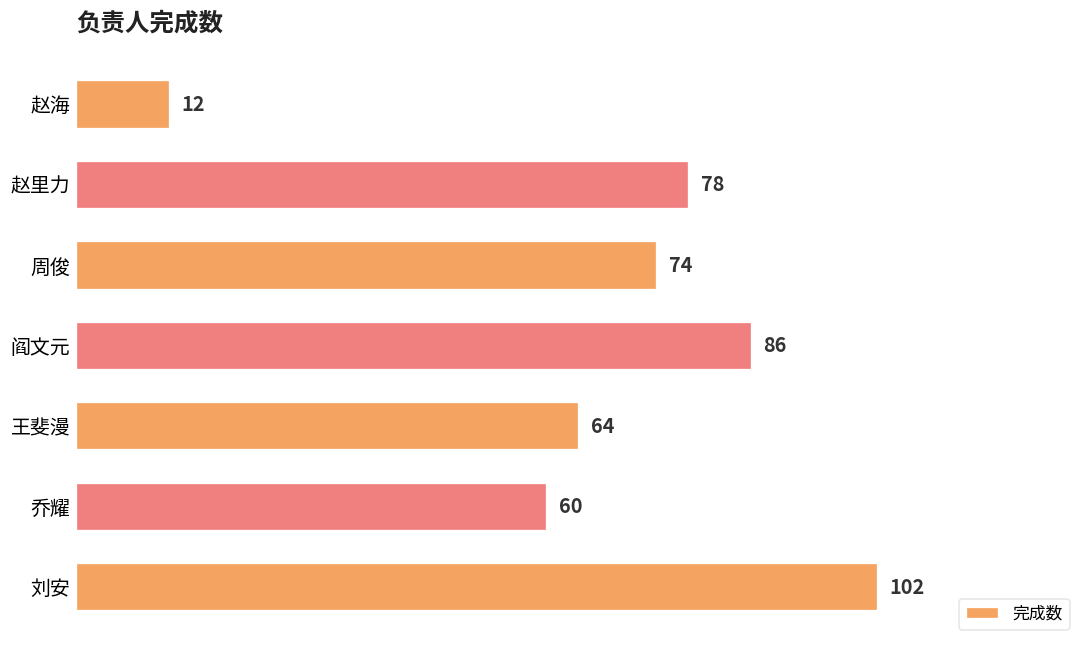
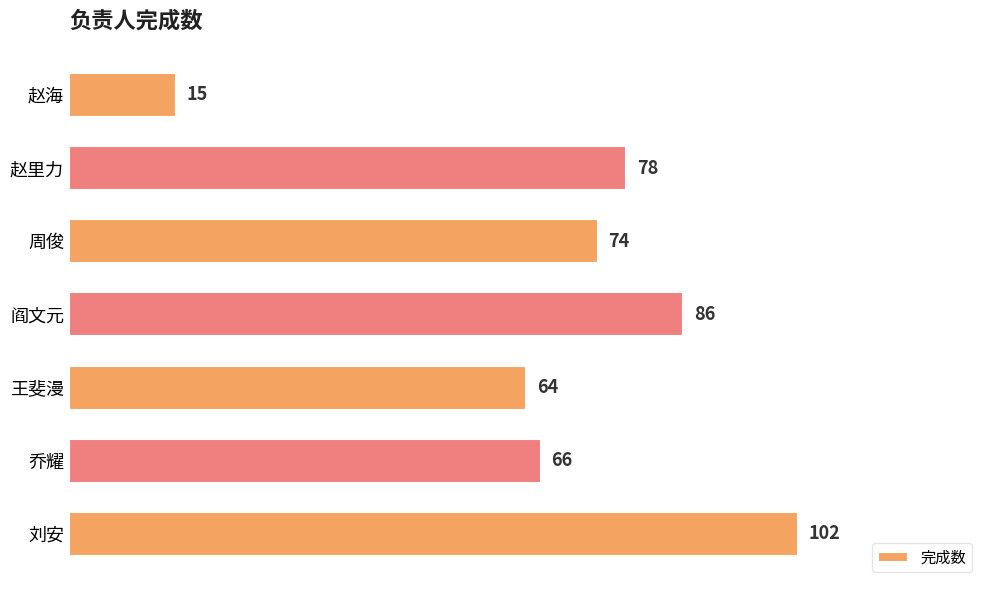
赵海: 12 -> 15
乔耀: 60 -> 66
